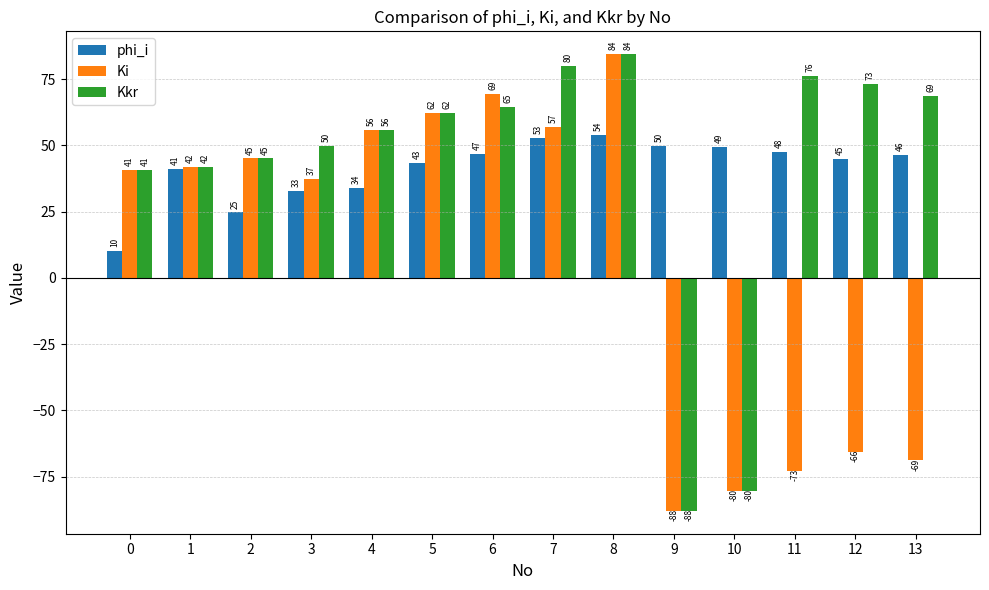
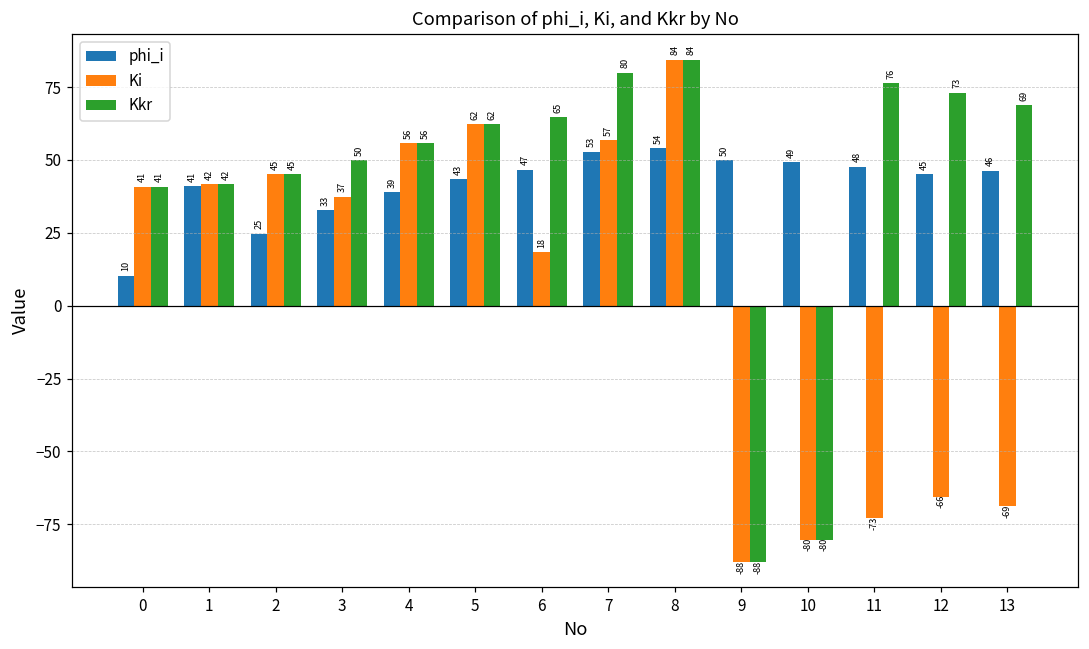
phi_i, 4: 34 -> 39
Ki, 6: 69 -> 18
